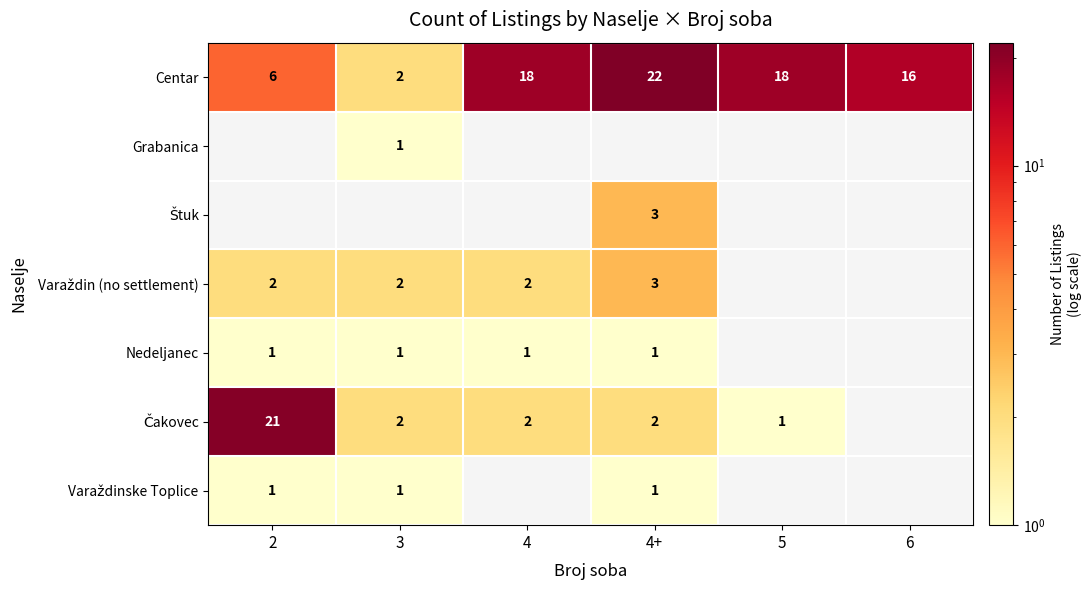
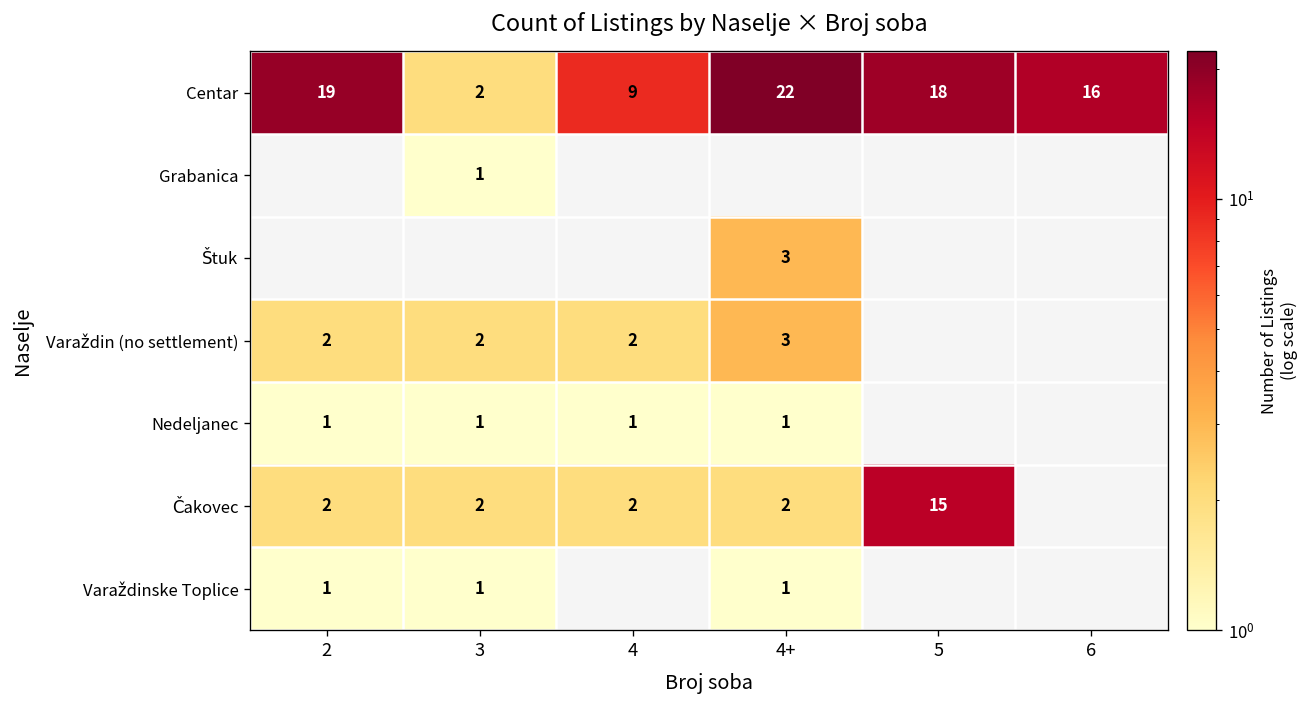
Centar, 2: 6 -> 19
Centar, 4: 18 -> 9
Čakovec, 2: 21 -> 2
Čakovec, 5: 1 -> 15
